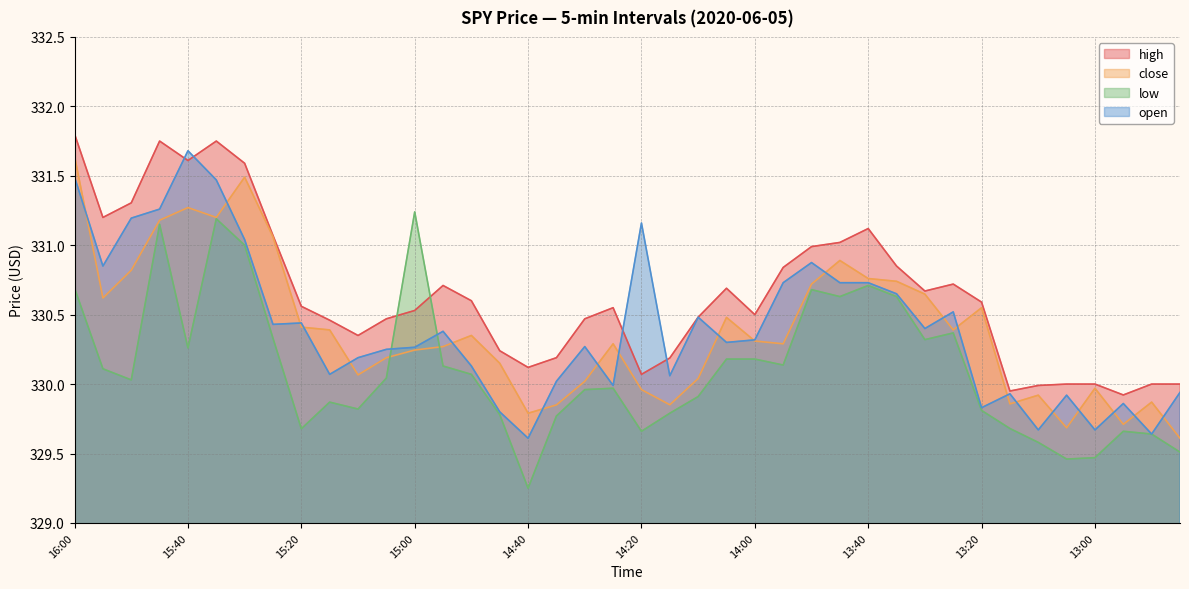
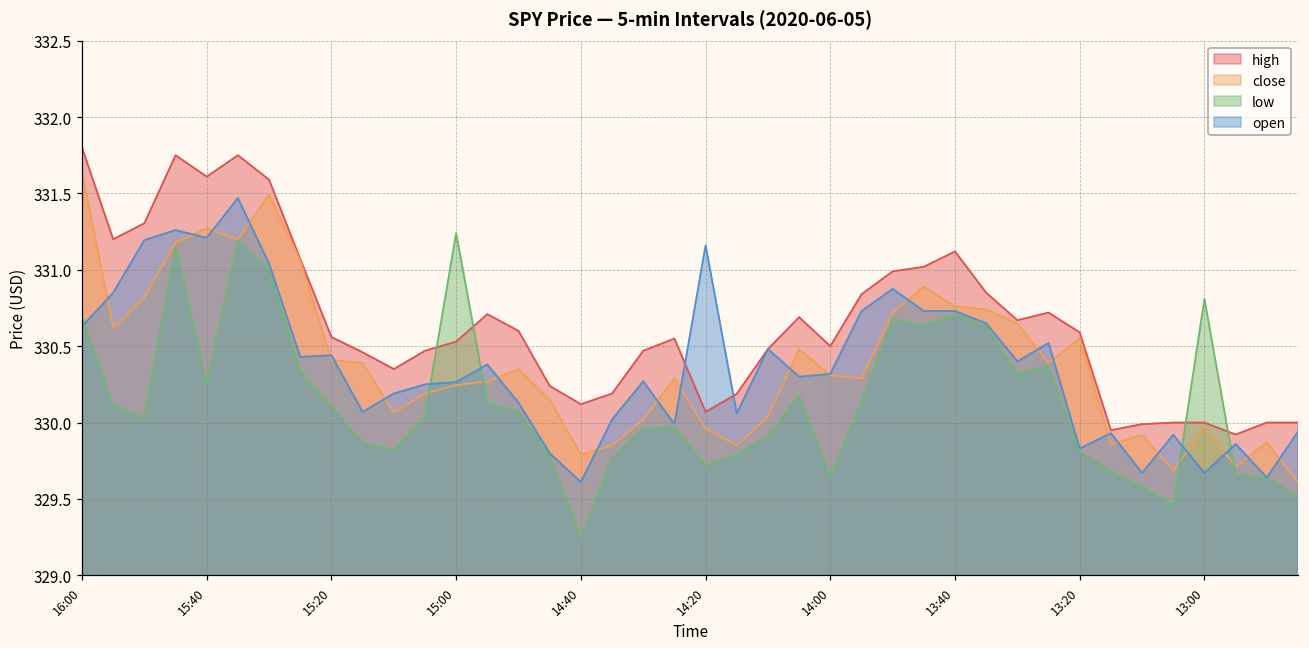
open, 16:00: 331.49 -> 330.63
open, 15:40: 331.68 -> 331.21
low, 15:20: 329.68 -> 330.10
low, 14:20: 329.66 -> 329.72
low, 14:00: 330.18 -> 329.65
low, 13:00: 329.47 -> 330.81
